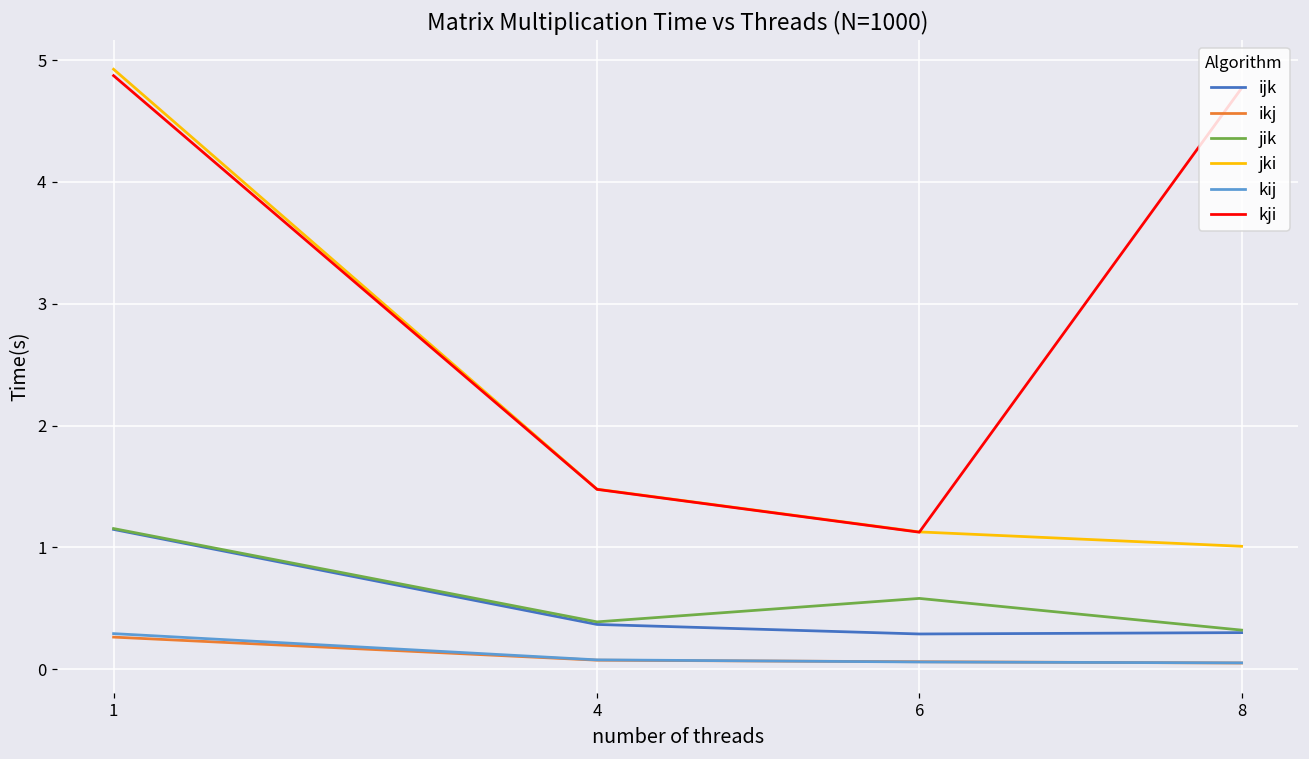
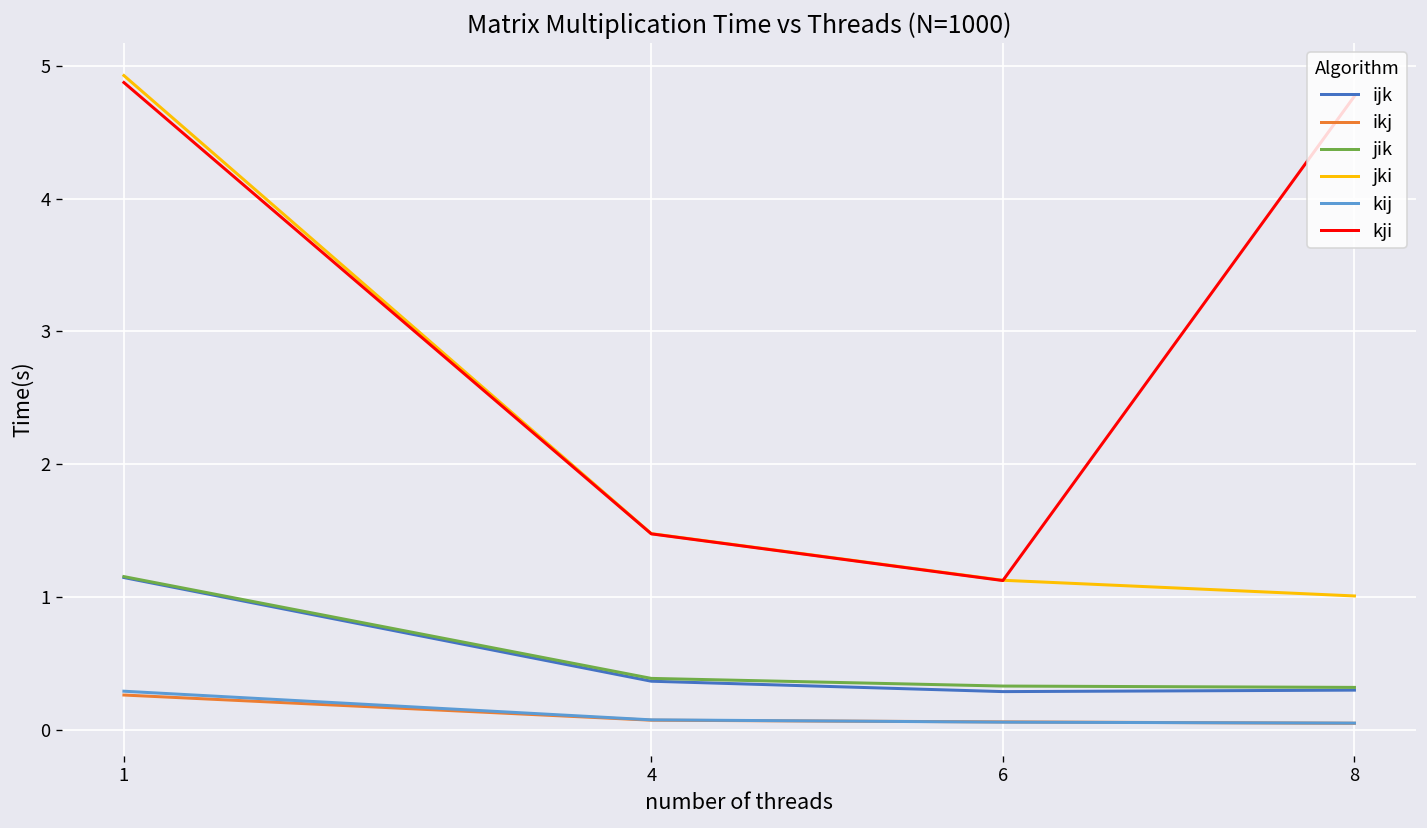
jik, 6: 0.58 -> 0.33
